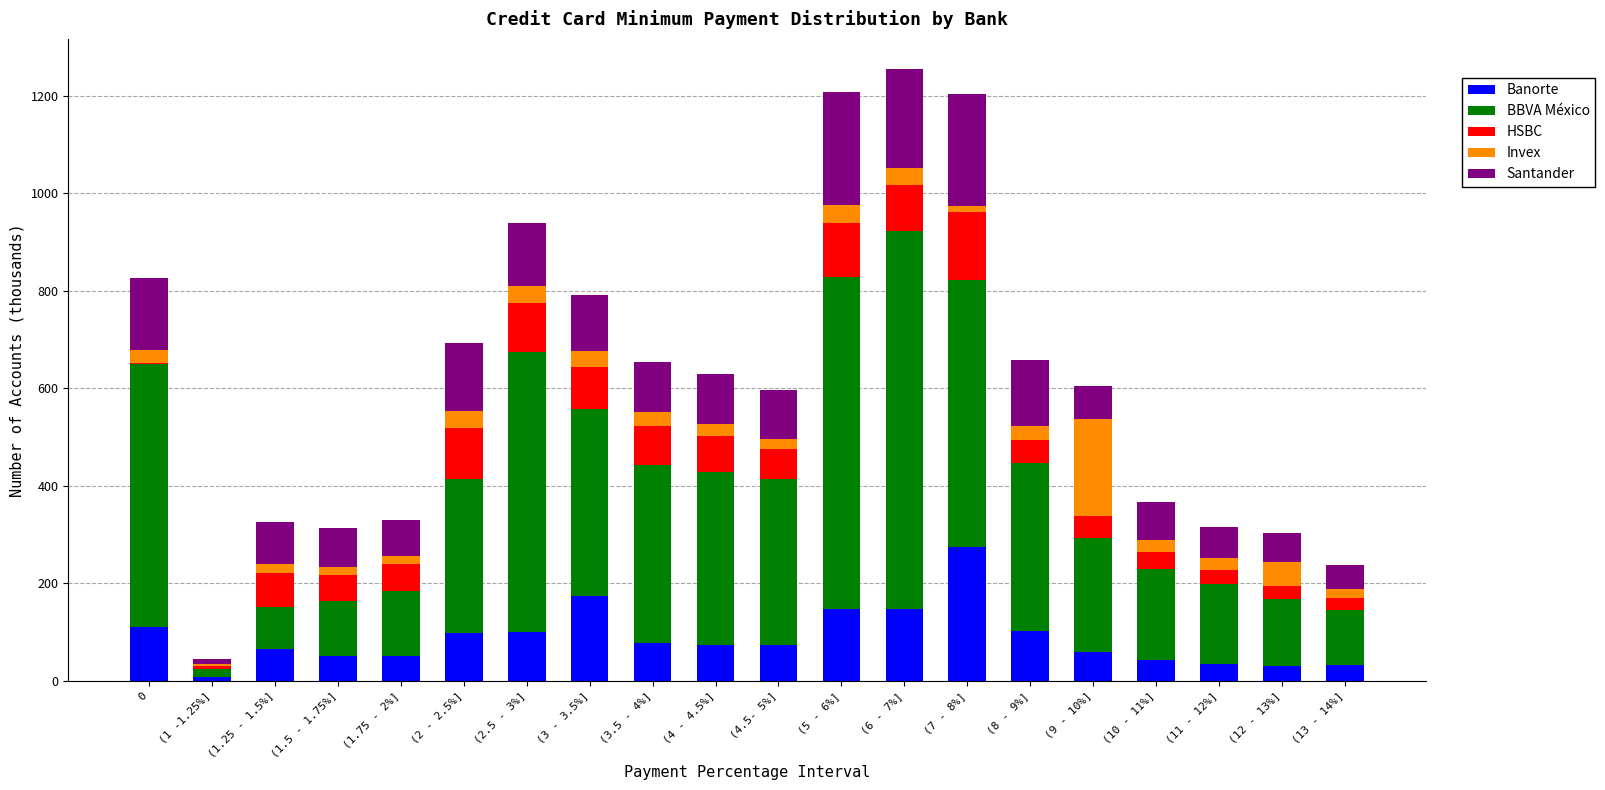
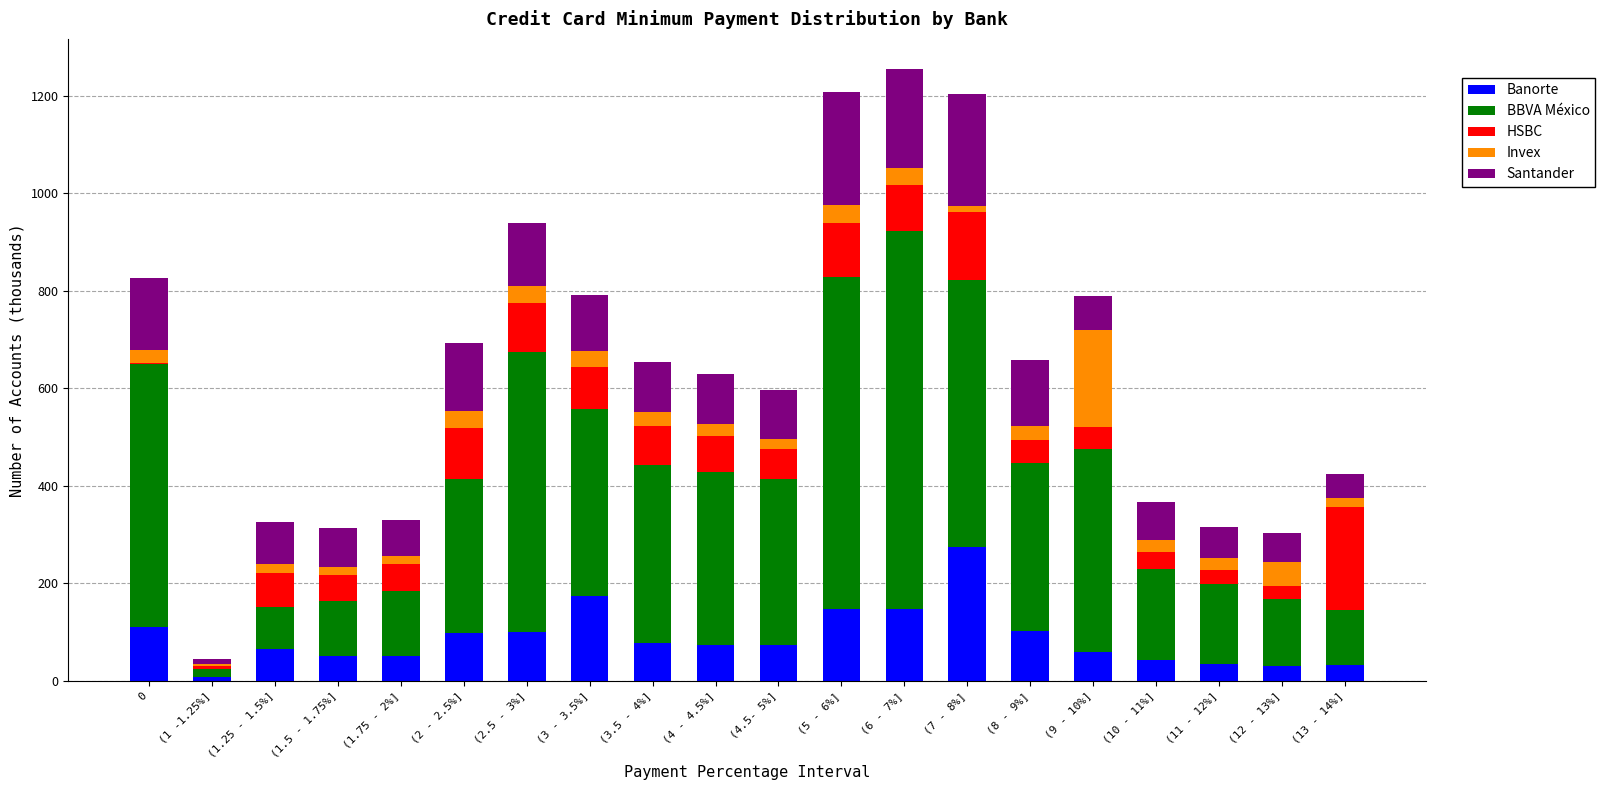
BBVA México, (9 - 10%]: 230 -> 420
HSBC, (13 - 14%]: 20 -> 210
